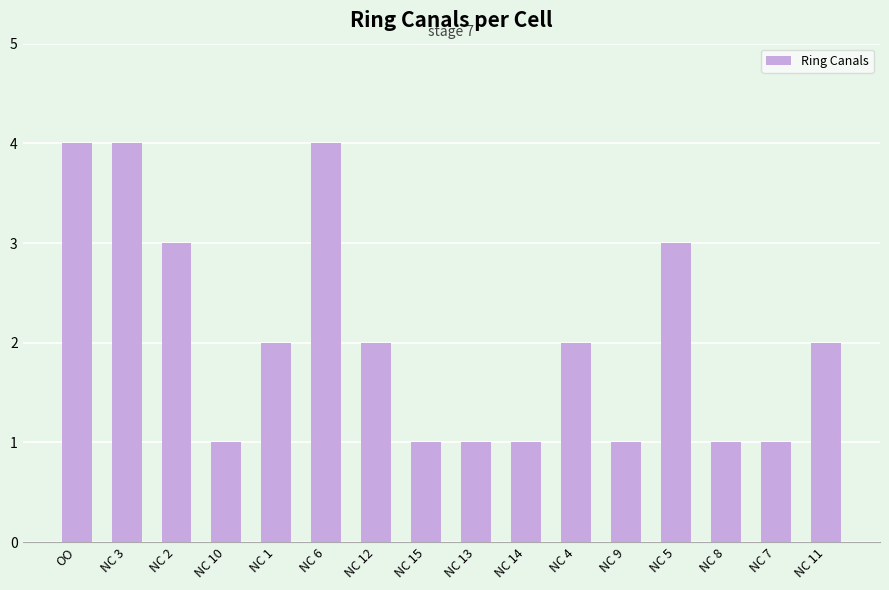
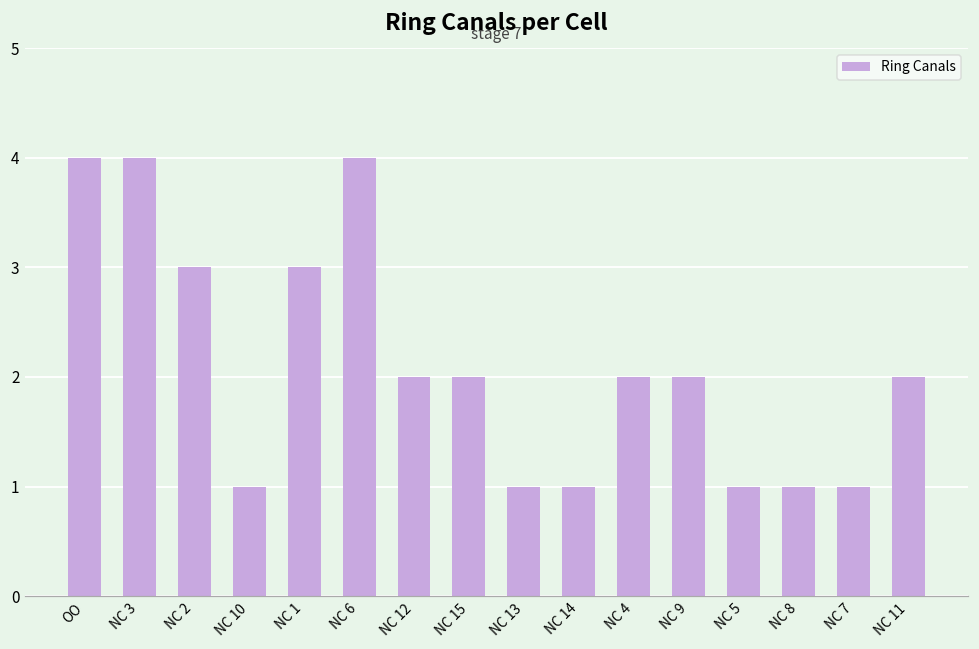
NC 1: 2 -> 3
NC 15: 1 -> 2
NC 9: 1 -> 2
NC 5: 3 -> 1
